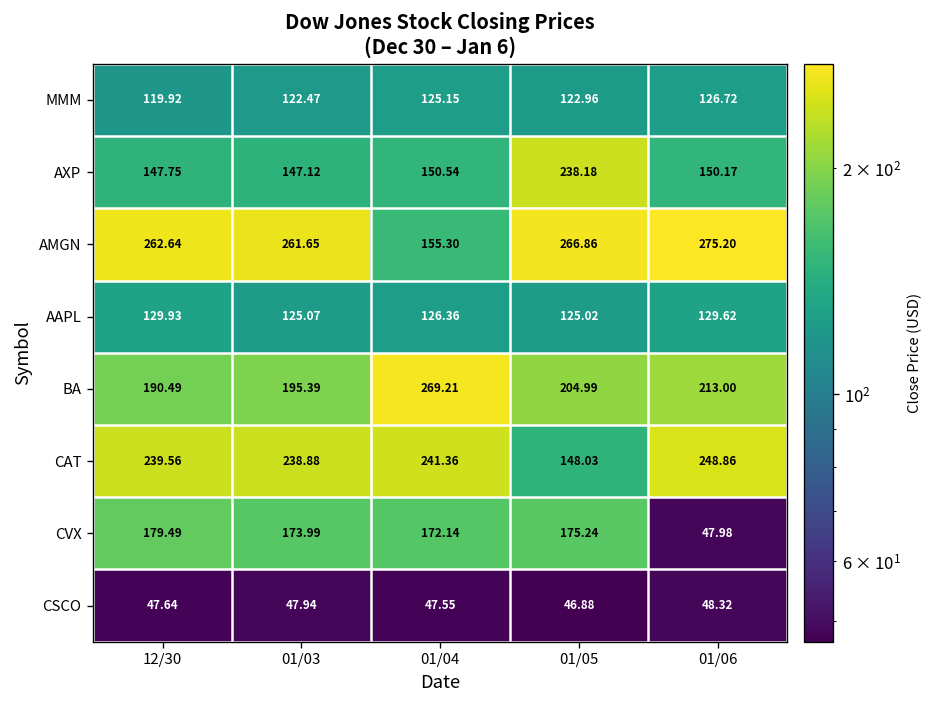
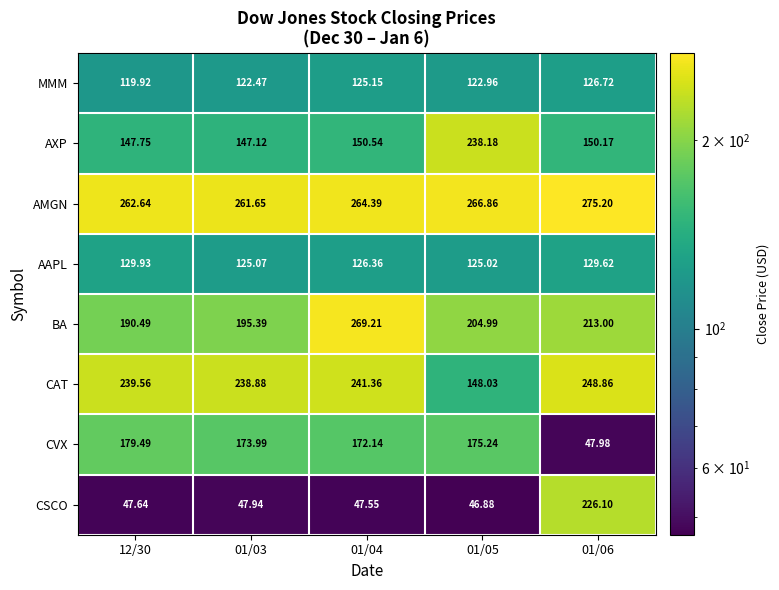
AMGN, 01/04: 155.30 -> 264.39
CSCO, 01/06: 48.32 -> 226.10
